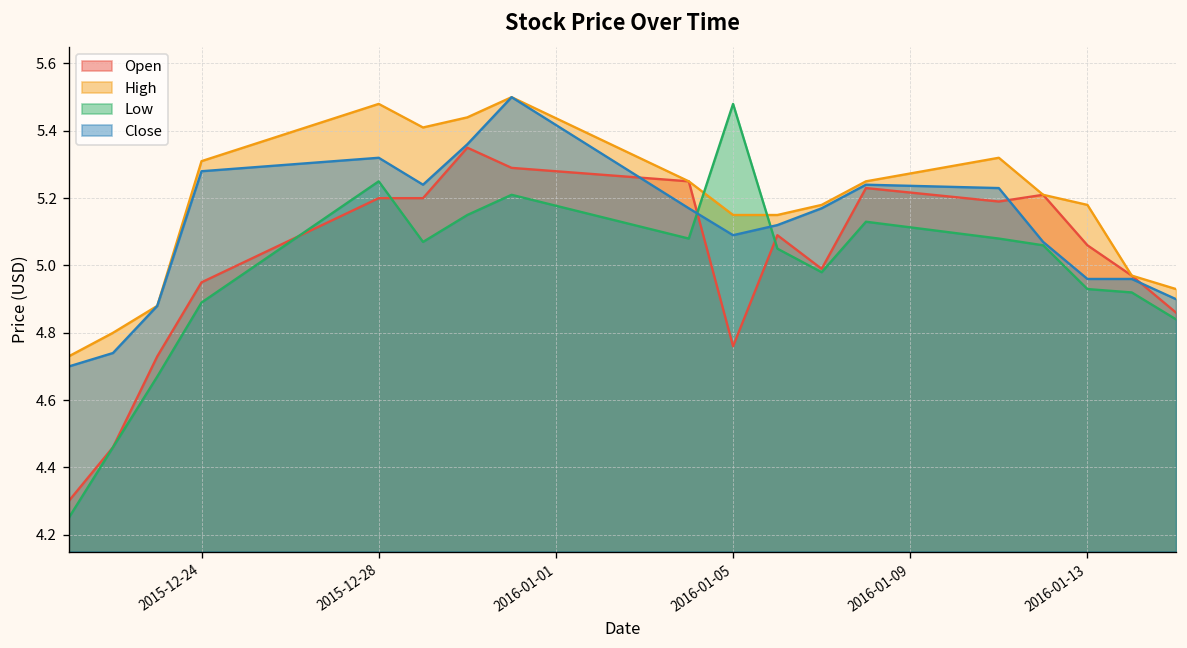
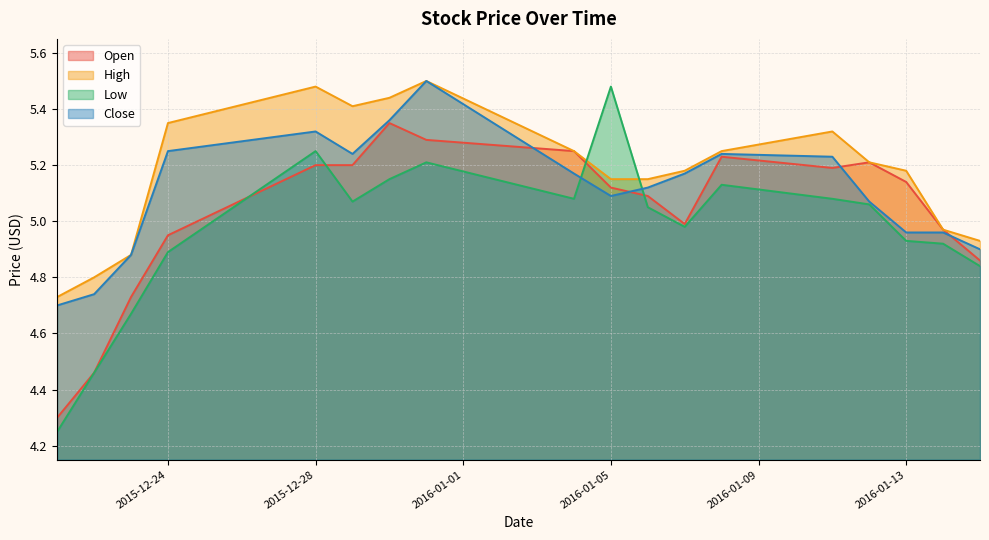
High, 2015-12-24: 5.31 -> 5.35
Close, 2015-12-24: 5.28 -> 5.25
Open, 2016-01-05: 4.76 -> 5.12
Open, 2016-01-13: 5.06 -> 5.14
